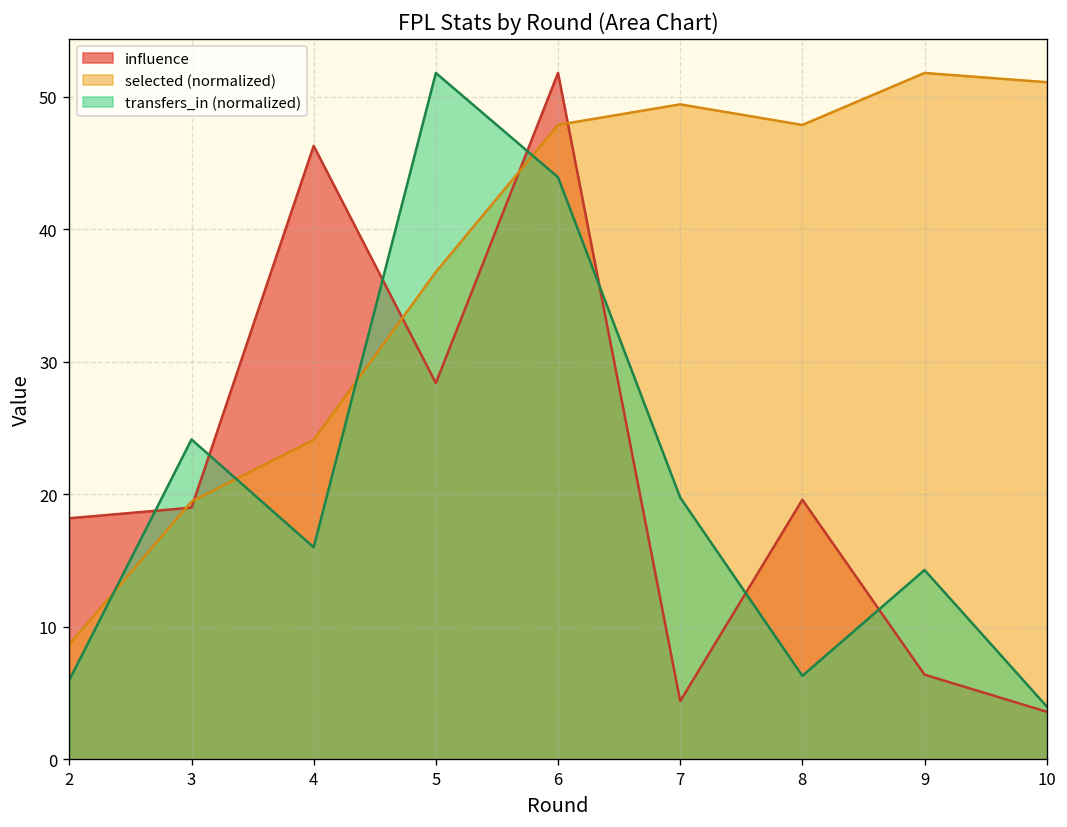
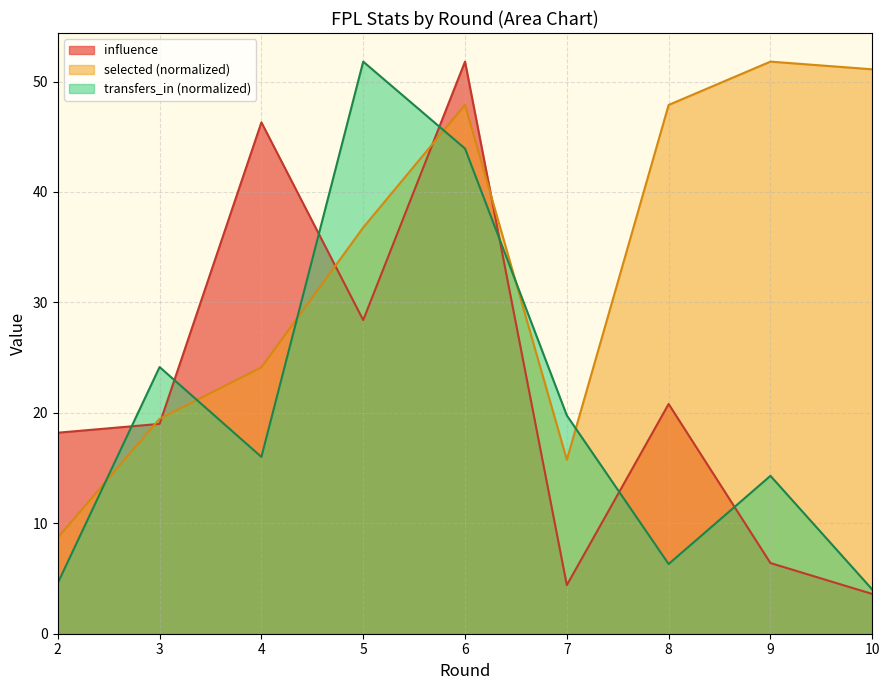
transfers_in (normalized), 2: 6.0 -> 4.6
selected (normalized), 7: 49.4 -> 15.8
influence, 8: 19.6 -> 20.8
